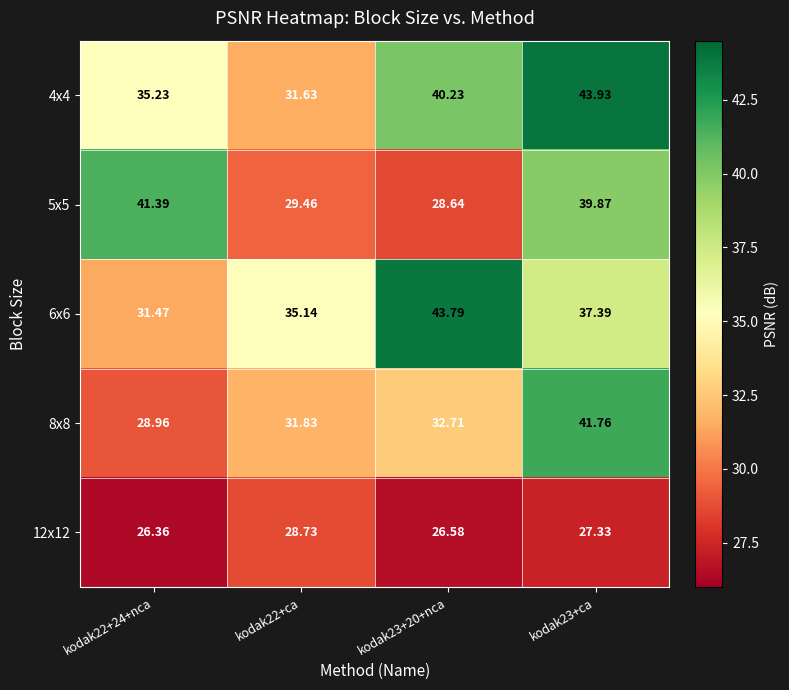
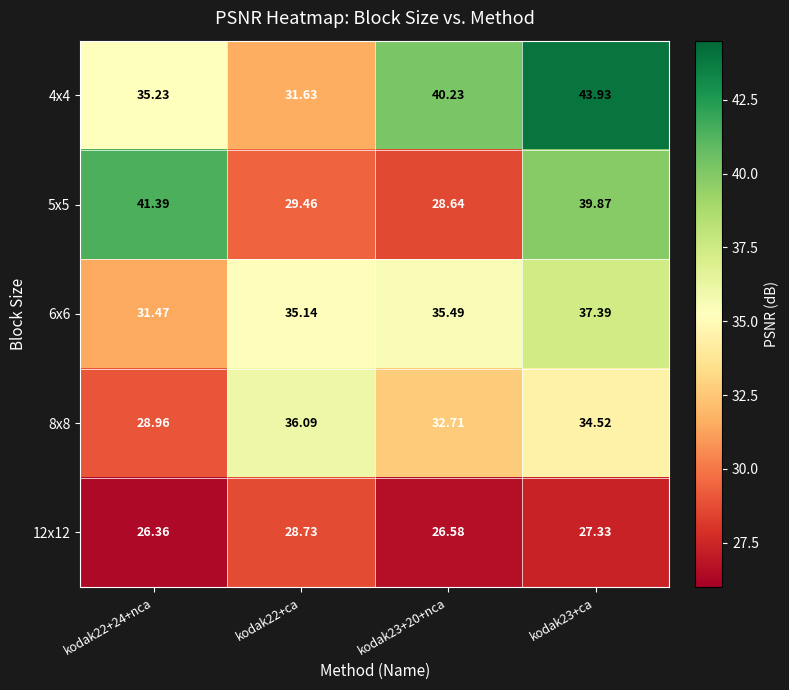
6x6, kodak23+20+nca: 43.79 -> 35.49
8x8, kodak22+ca: 31.83 -> 36.09
8x8, kodak23+ca: 41.76 -> 34.52
